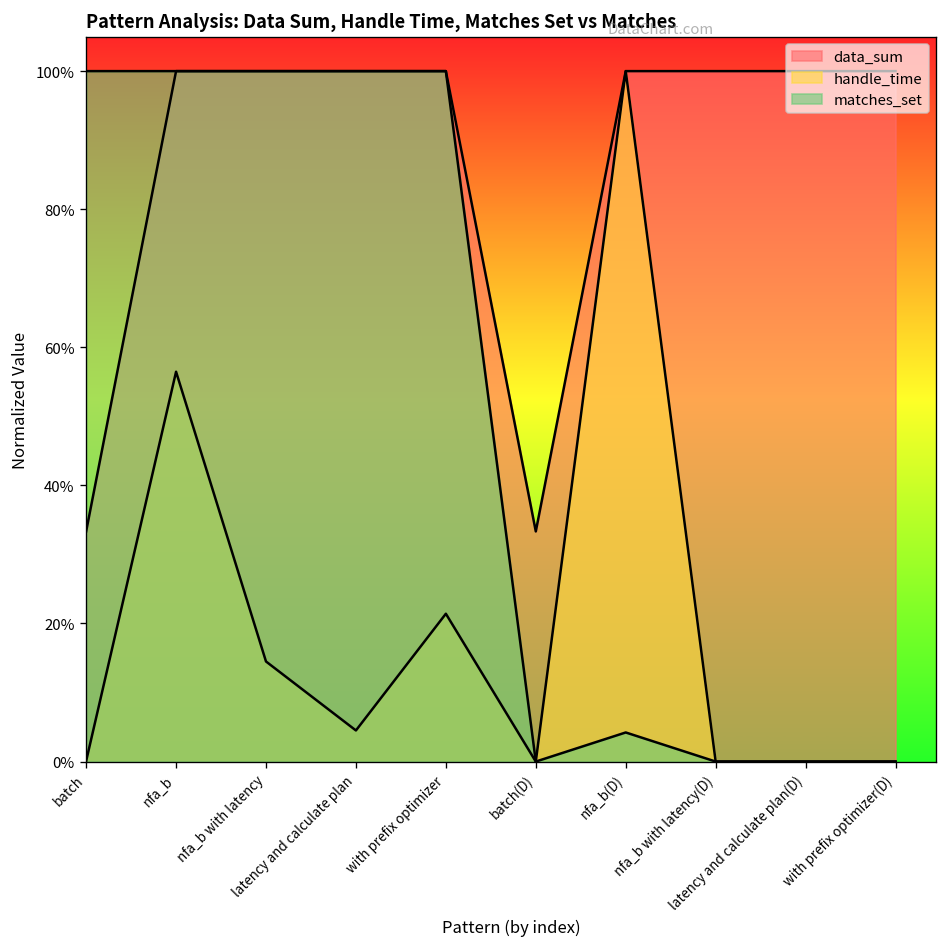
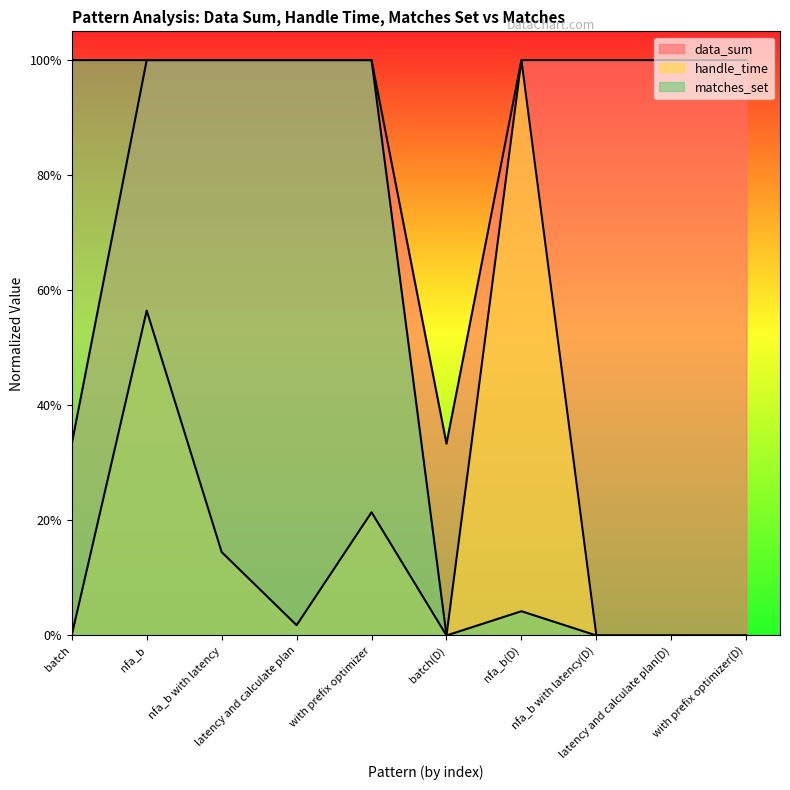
handle_time, latency and calculate plan: 5% -> 2%
